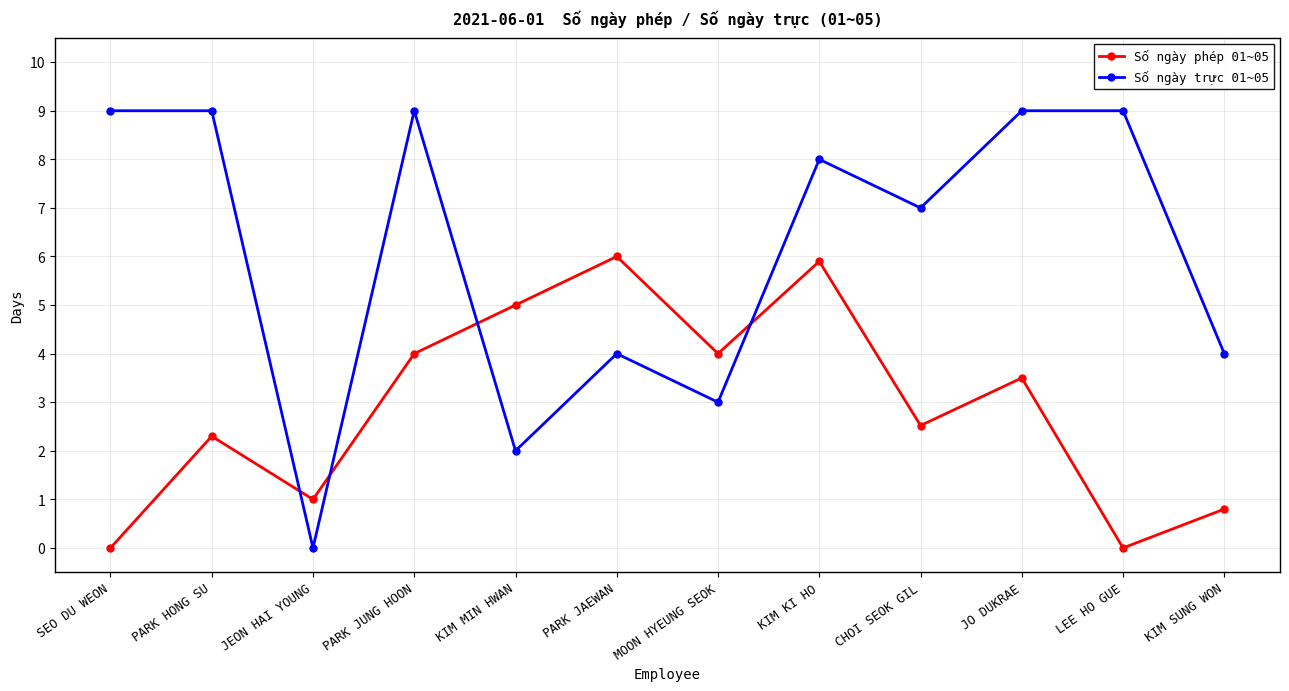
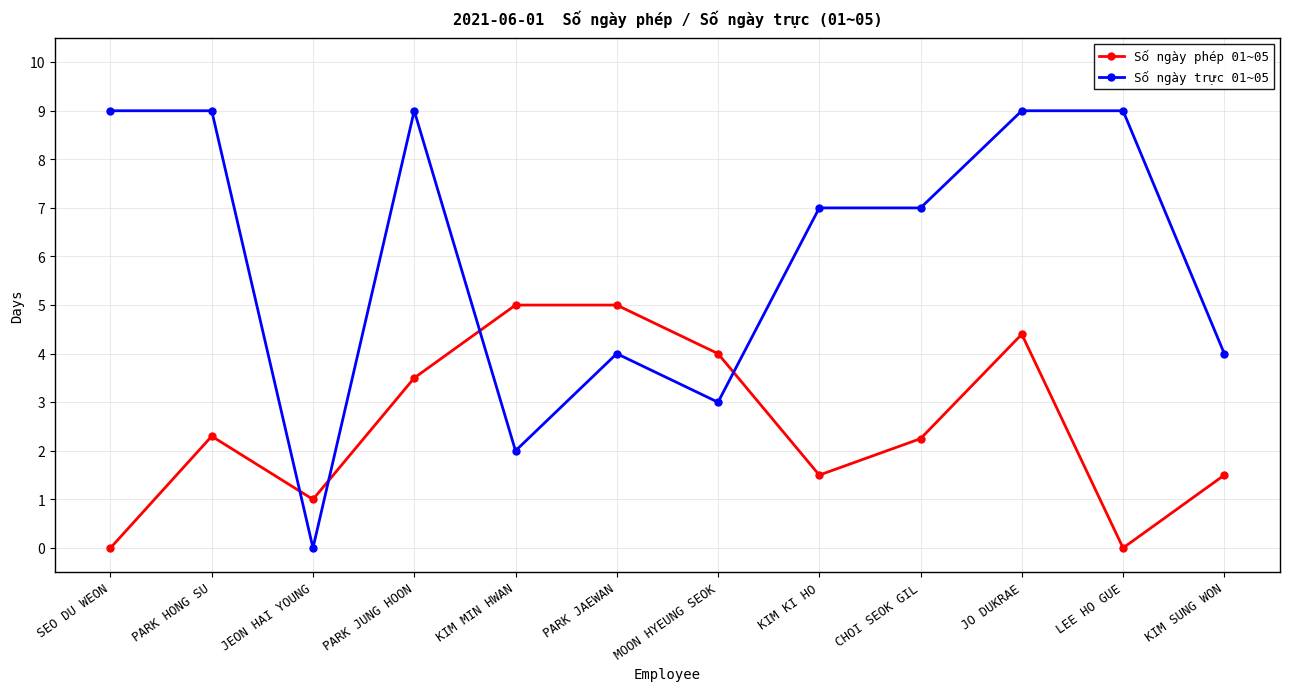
Số ngày phép 01~05, PARK JUNG HOON: 4.0 -> 3.5
Số ngày phép 01~05, PARK JAEWAN: 6 -> 5
Số ngày phép 01~05, KIM KI HO: 5.9 -> 1.5
Số ngày trực 01~05, KIM KI HO: 8 -> 7
Số ngày phép 01~05, CHOI SEOK GIL: 2.5 -> 2.3
Số ngày phép 01~05, JO DUKRAE: 3.5 -> 4.4
Số ngày phép 01~05, KIM SUNG WON: 0.8 -> 1.5
